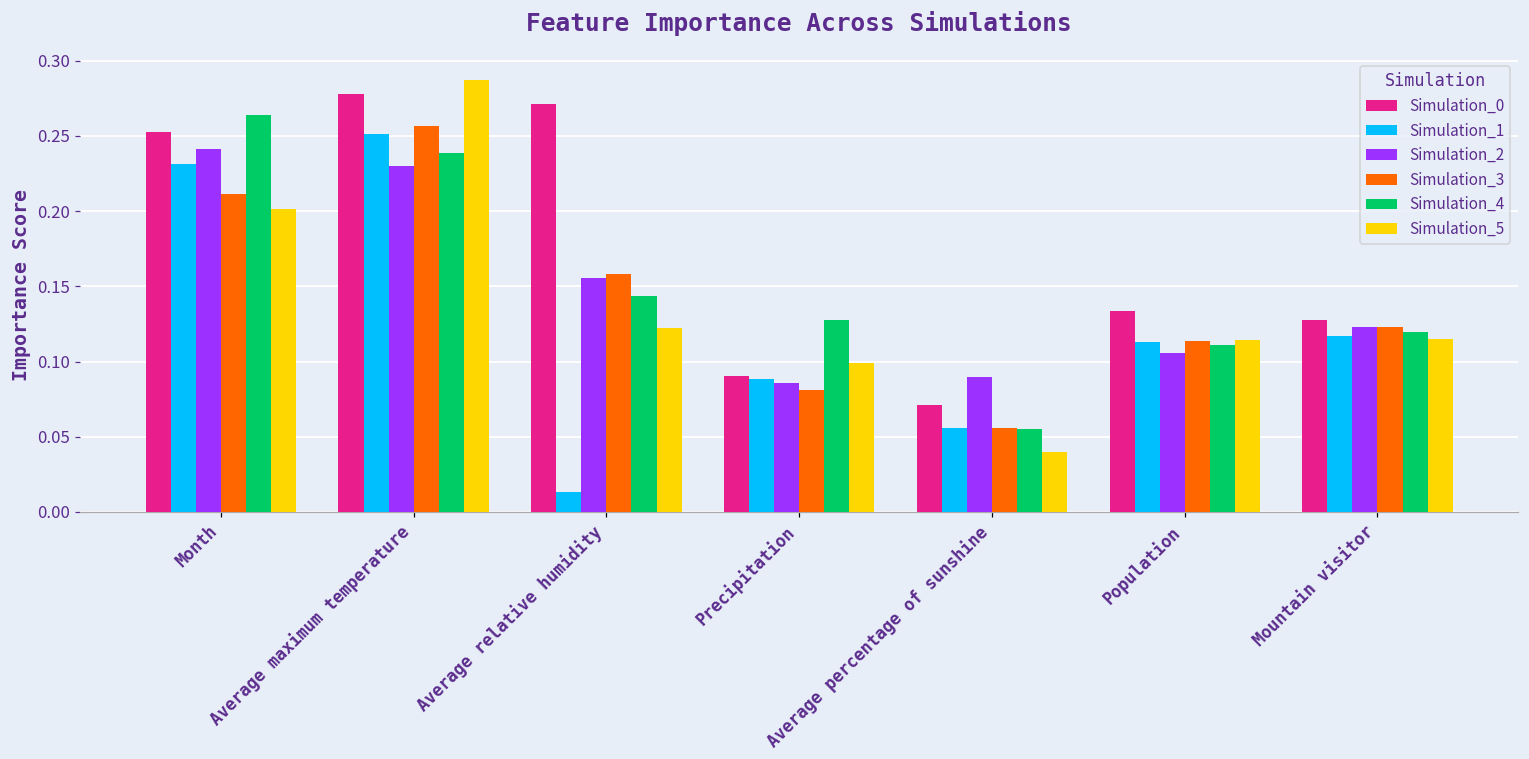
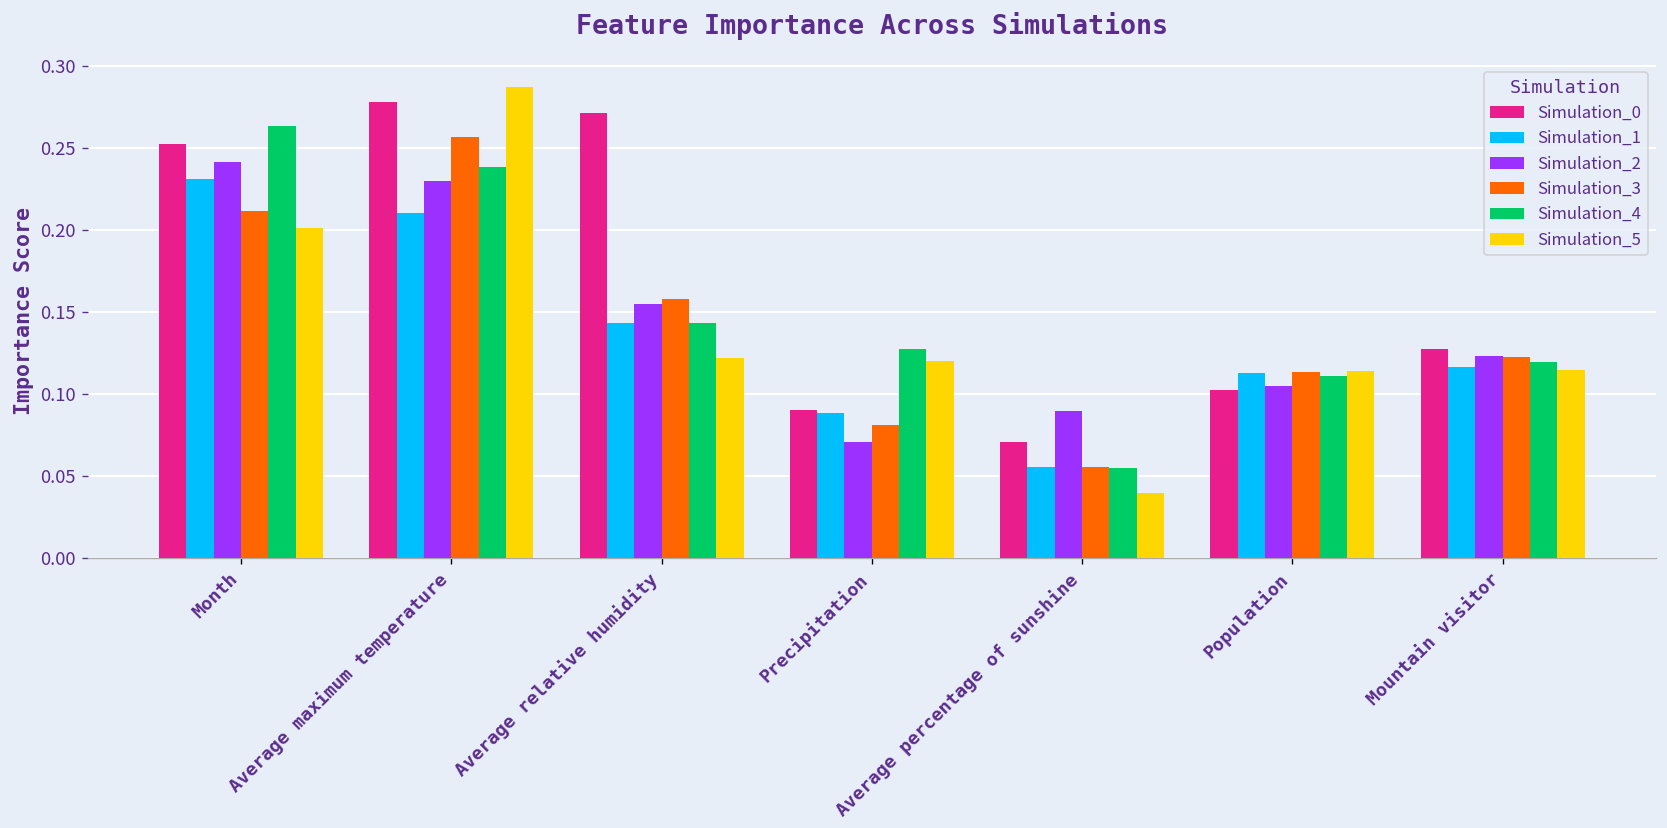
Simulation_1, Average maximum temperature: 0.252 -> 0.210
Simulation_1, Average relative humidity: 0.013 -> 0.143
Simulation_2, Precipitation: 0.086 -> 0.071
Simulation_5, Precipitation: 0.099 -> 0.120
Simulation_0, Population: 0.133 -> 0.103
